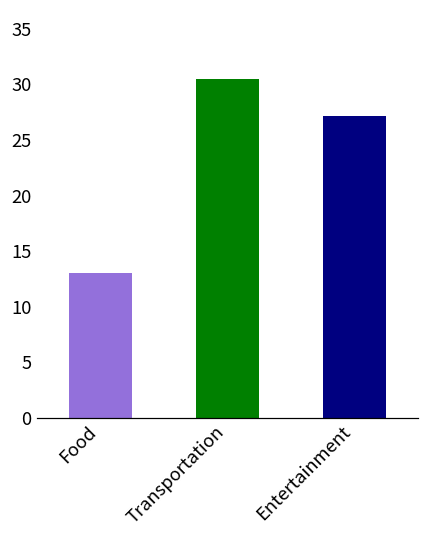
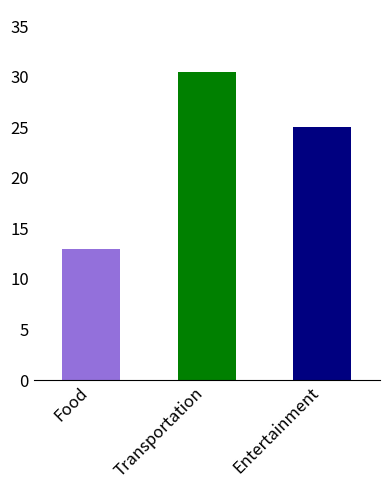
Entertainment: 27.2 -> 25.0
